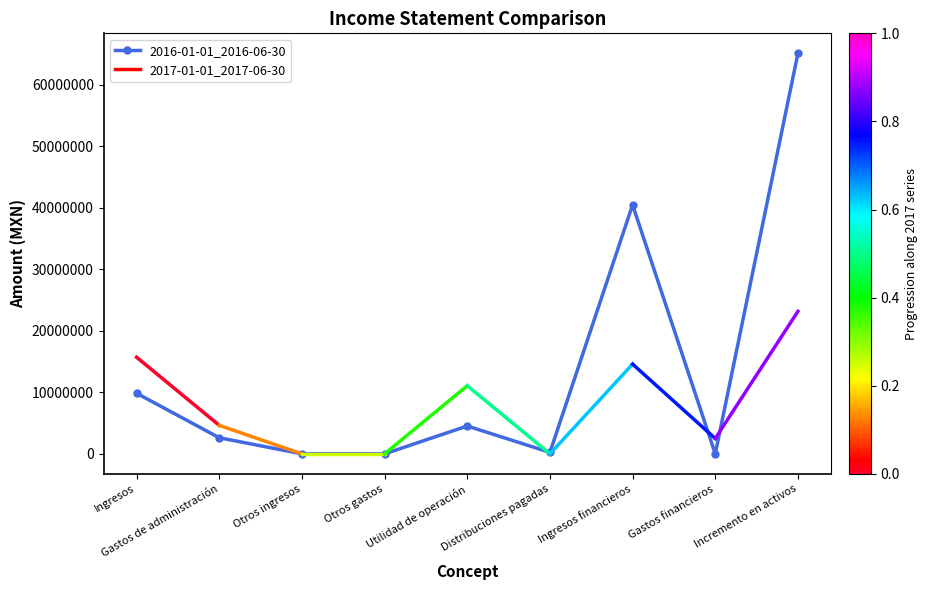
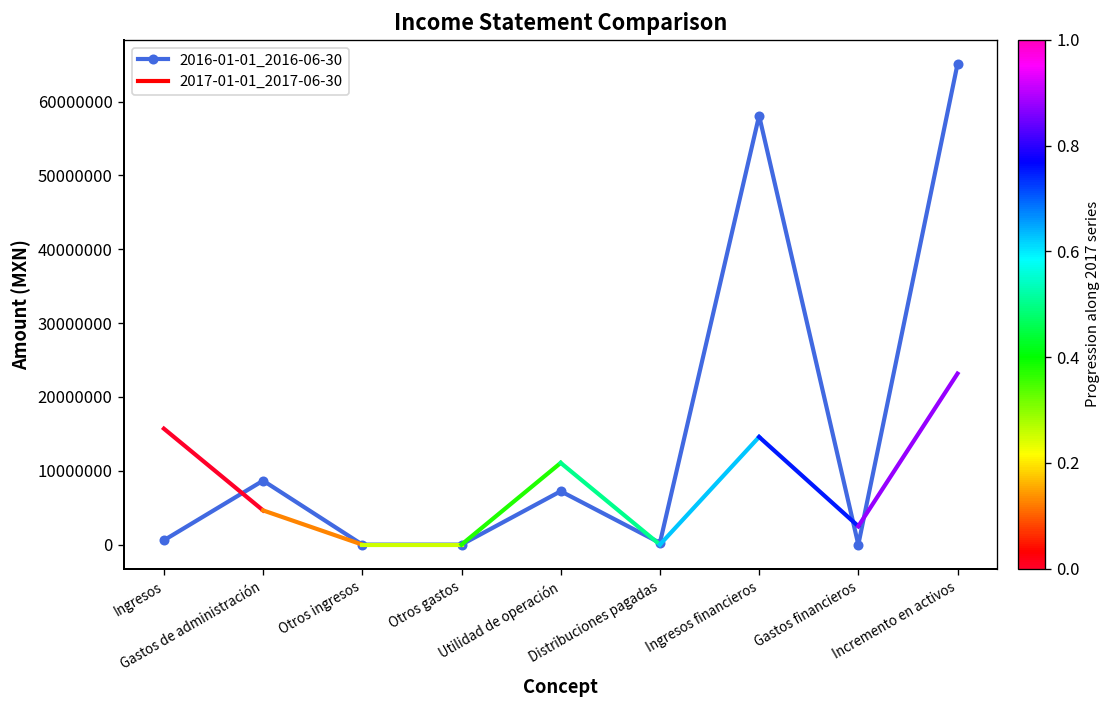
2016-01-01_2016-06-30, Ingresos: 10000000 -> 1000000
2016-01-01_2016-06-30, Gastos de administración: 3000000 -> 9000000
2016-01-01_2016-06-30, Utilidad de operación: 5000000 -> 7000000
2016-01-01_2016-06-30, Ingresos financieros: 40000000 -> 58000000
